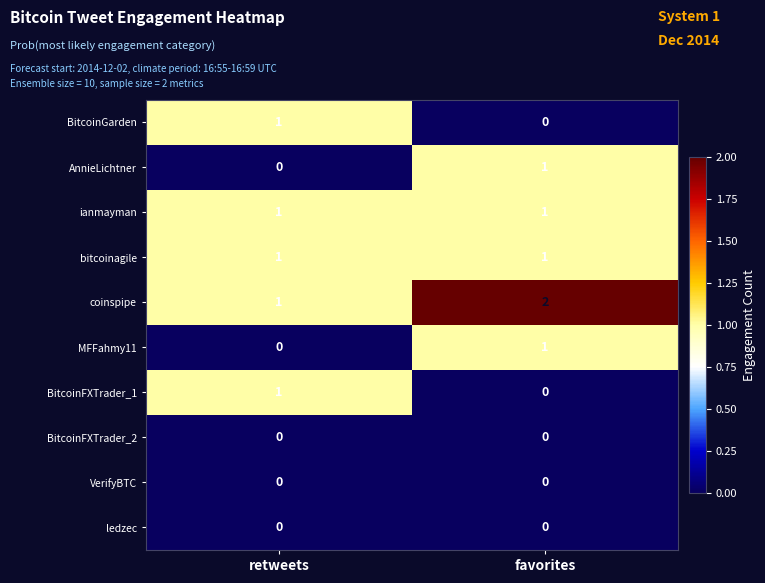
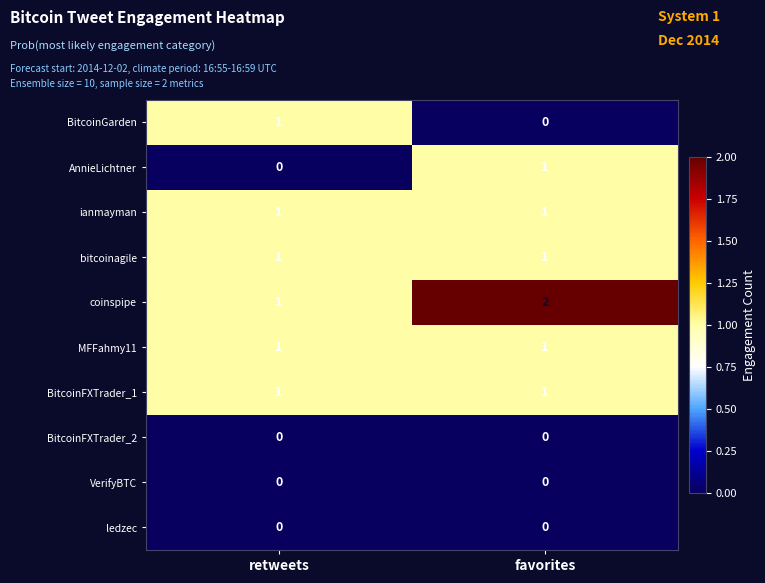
MFFahmy11, retweets: 0 -> 1
BitcoinFXTrader_1, favorites: 0 -> 1
